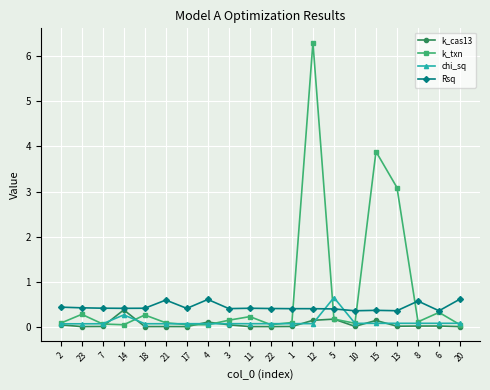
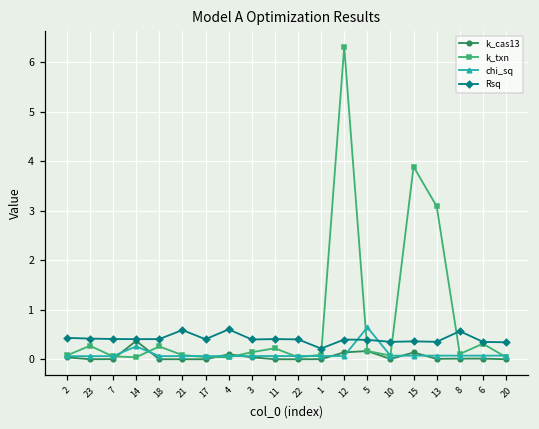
Rsq, 1: 0.4 -> 0.2
Rsq, 20: 0.6 -> 0.3
